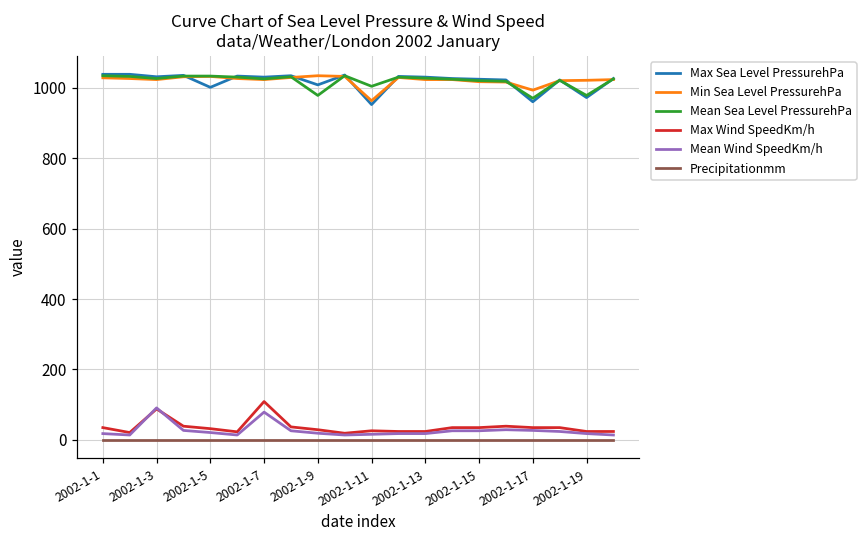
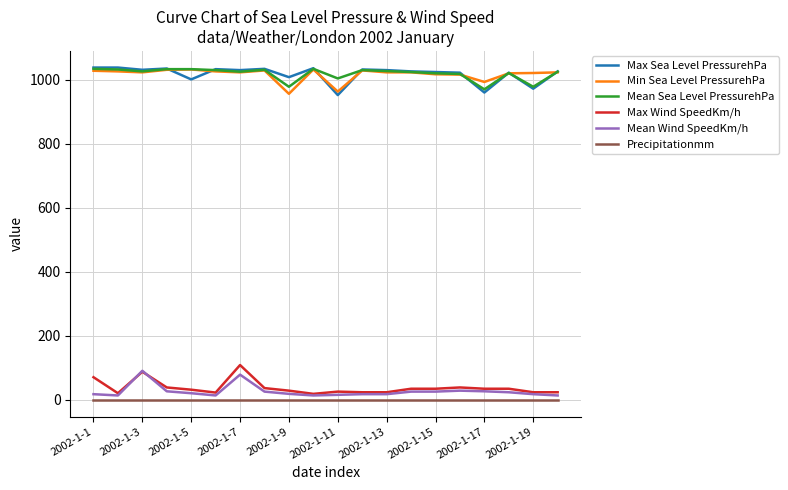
Max Wind SpeedKm/h, 2002-1-1: 40 -> 70
Min Sea Level PressurehPa, 2002-1-9: 1030 -> 960
